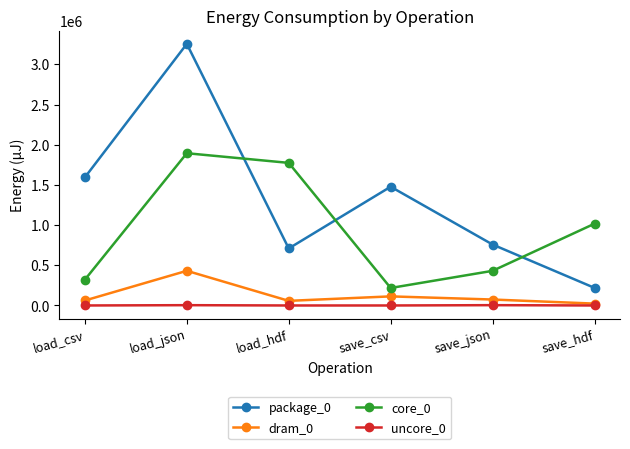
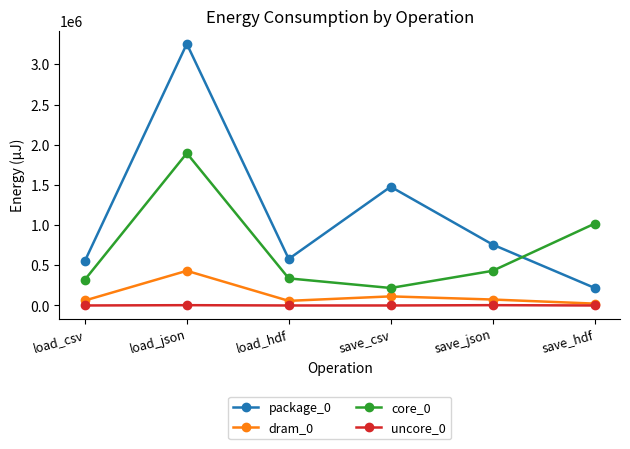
package_0, load_csv: 1600000 -> 600000
package_0, load_hdf: 700000 -> 600000
core_0, load_hdf: 1800000 -> 300000
